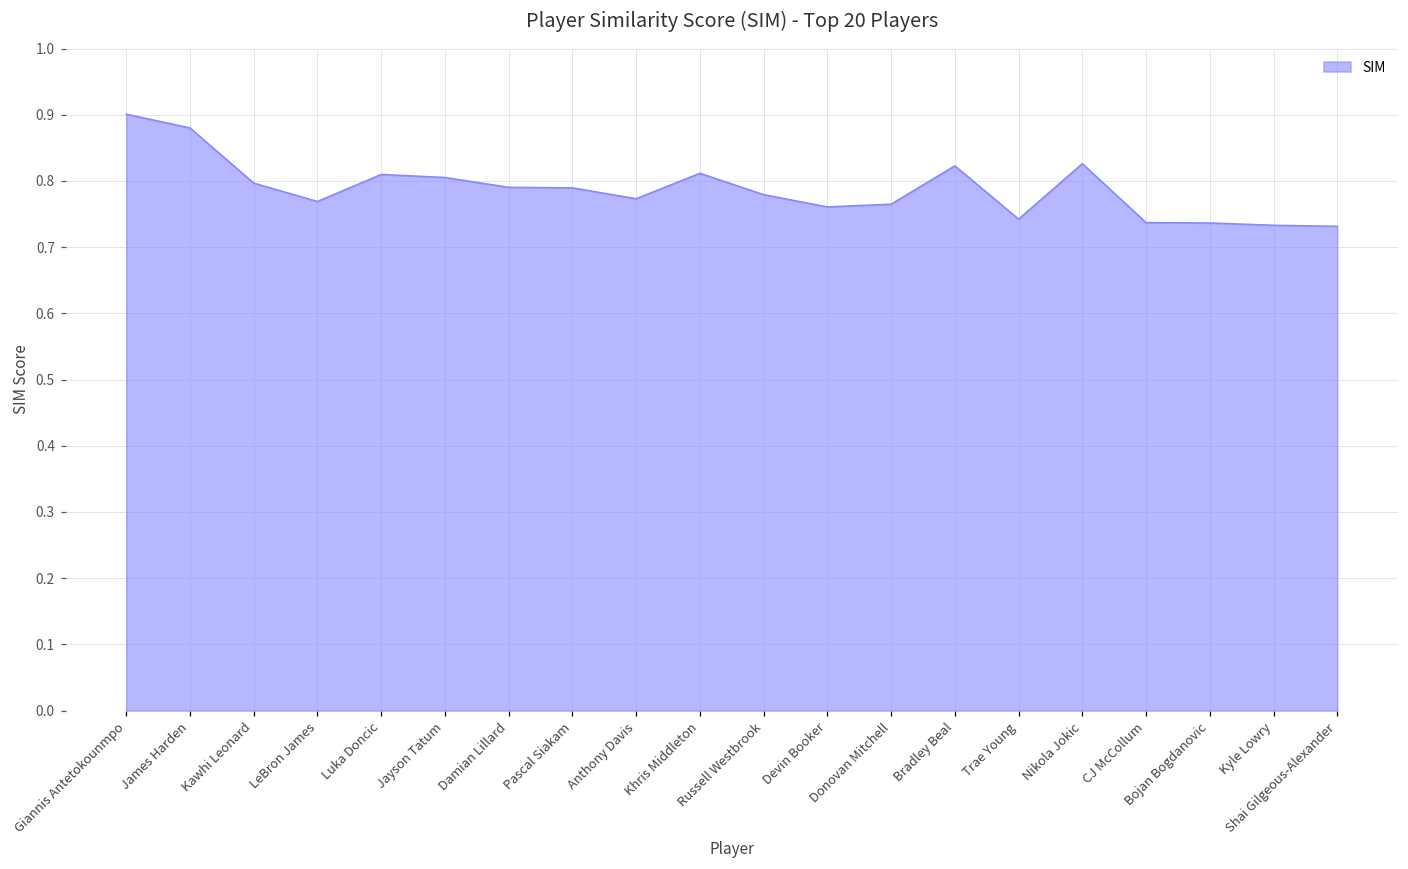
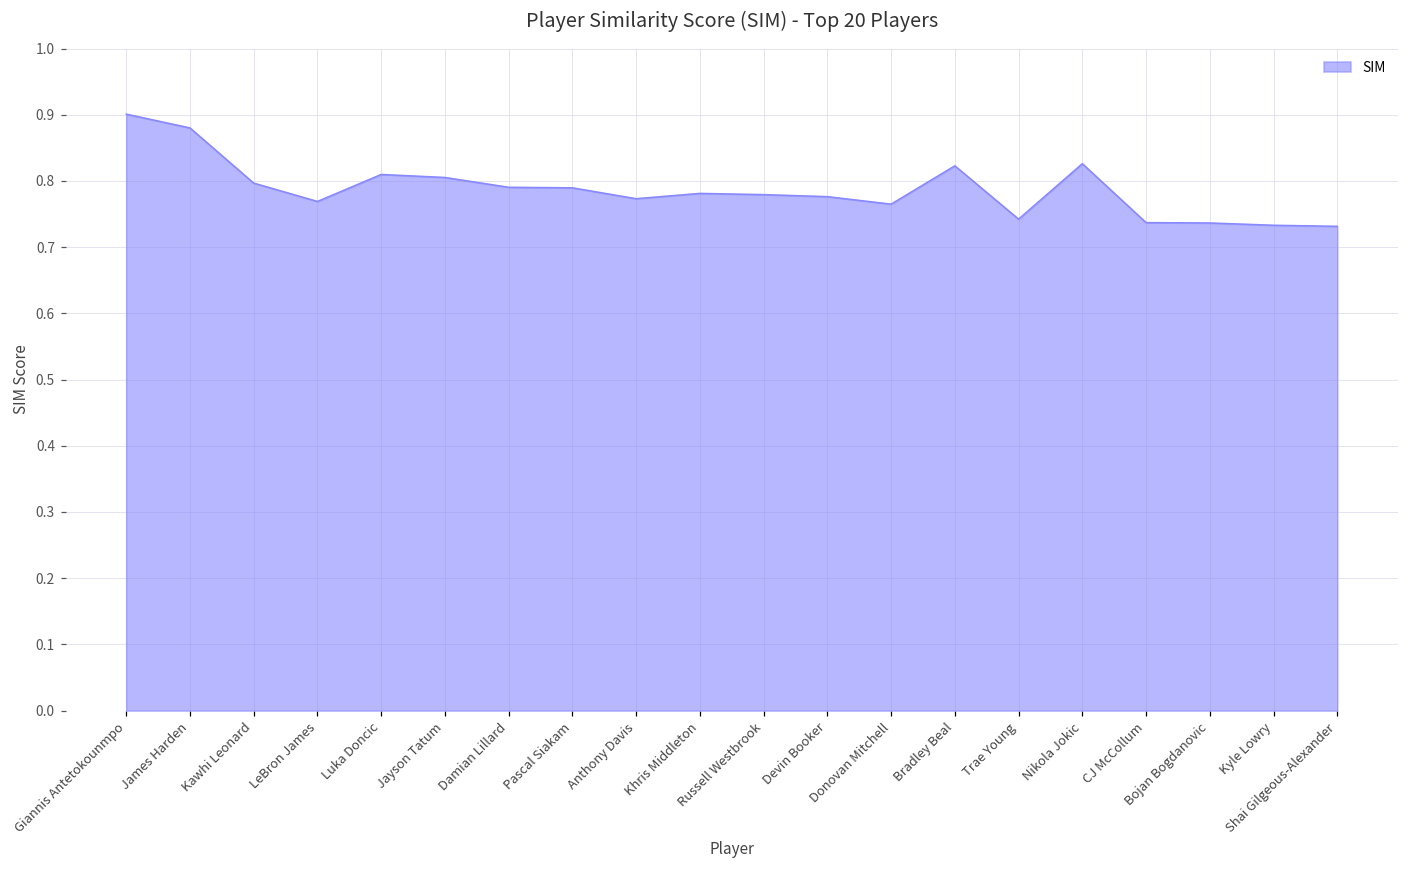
Khris Middleton: 0.81 -> 0.78
Devin Booker: 0.76 -> 0.78
